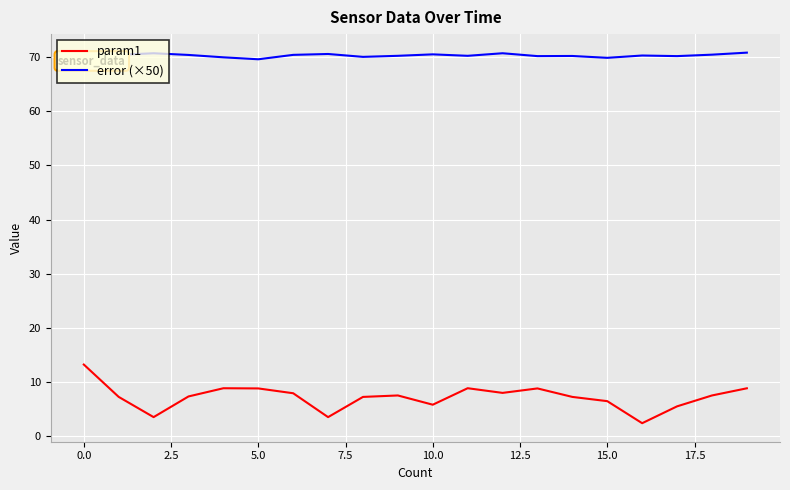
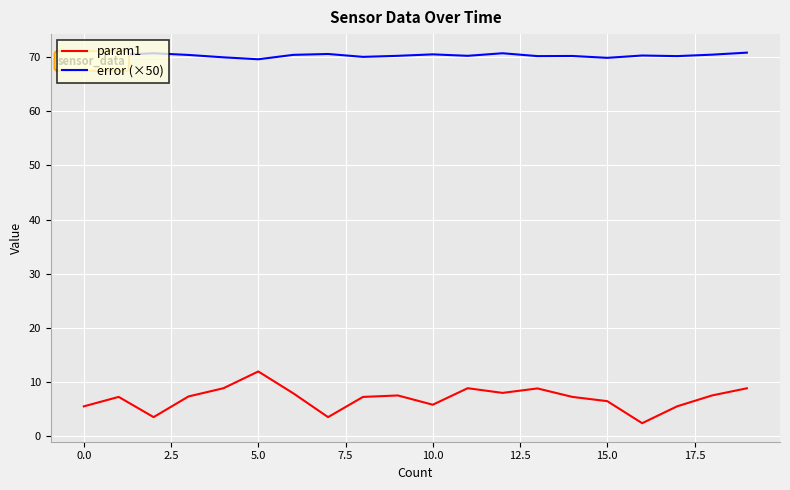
param1, 0.0: 13 -> 6
param1, 5.0: 9 -> 12
